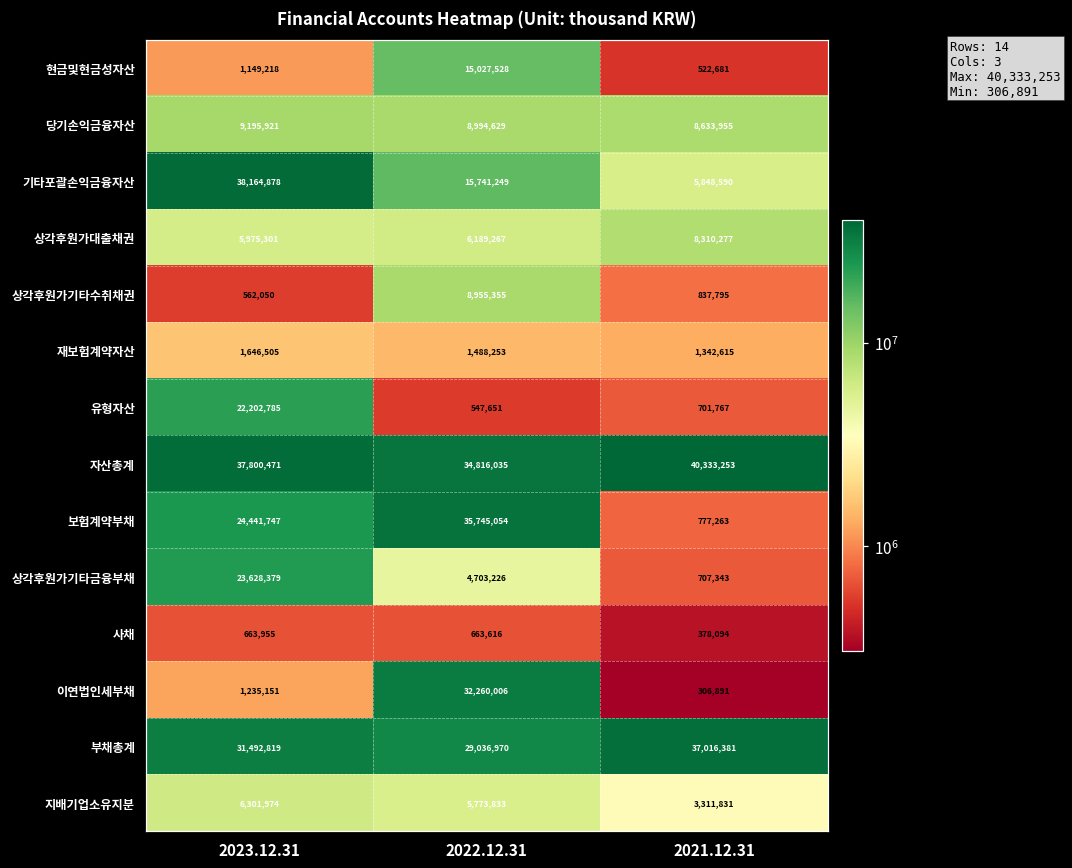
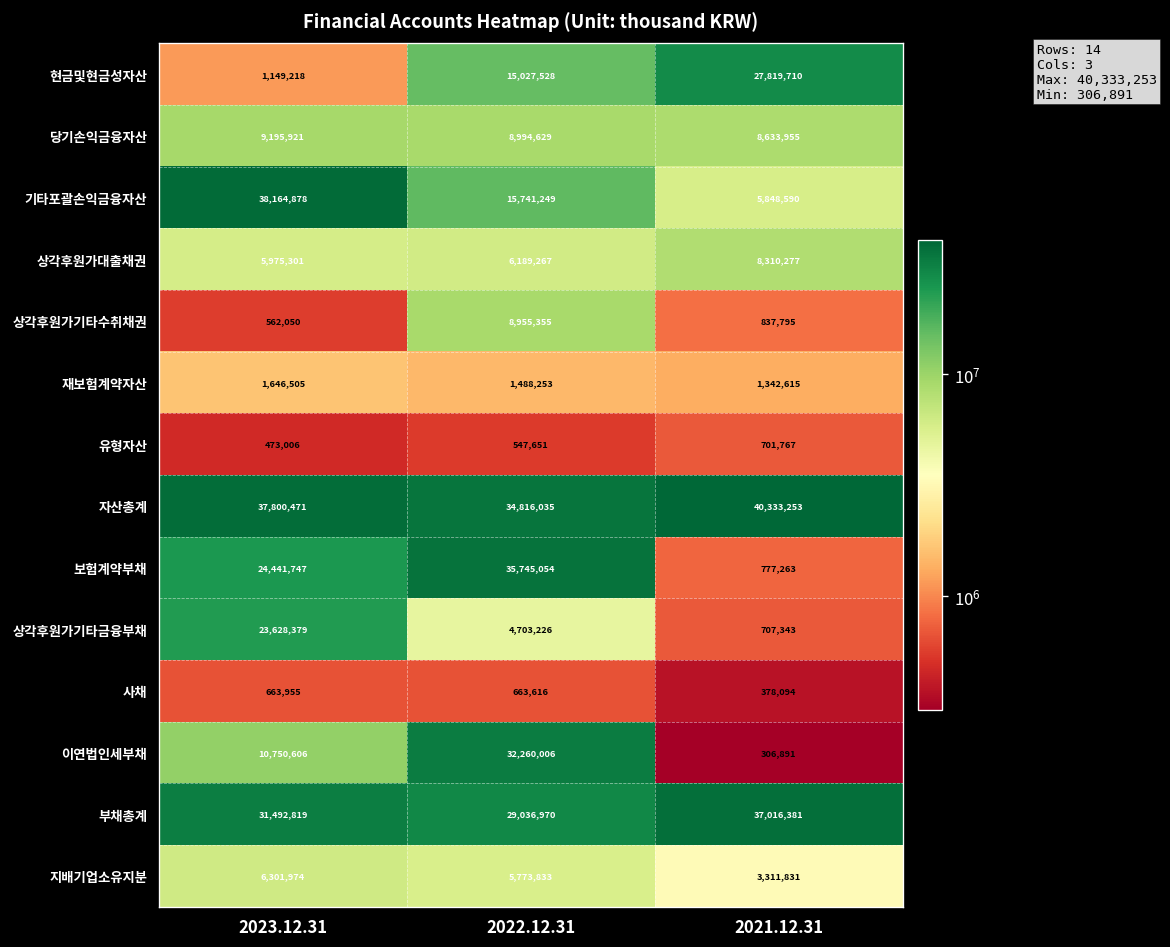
현금및현금성자산, 2021.12.31: 522,681 -> 27,819,710
유형자산, 2023.12.31: 22,202,785 -> 473,006
이연법인세부채, 2023.12.31: 1,235,151 -> 10,750,606
